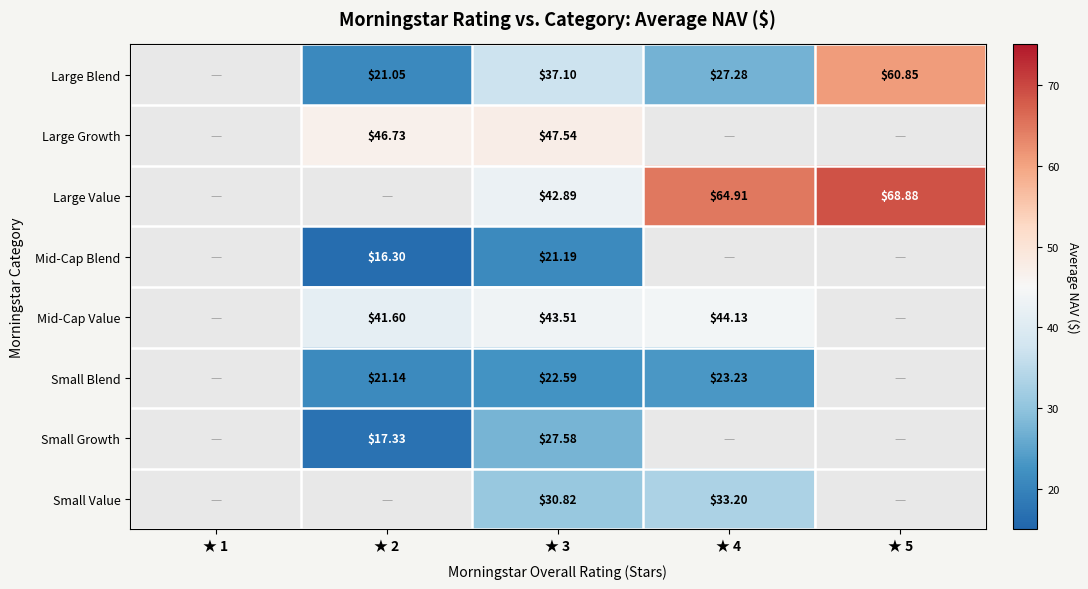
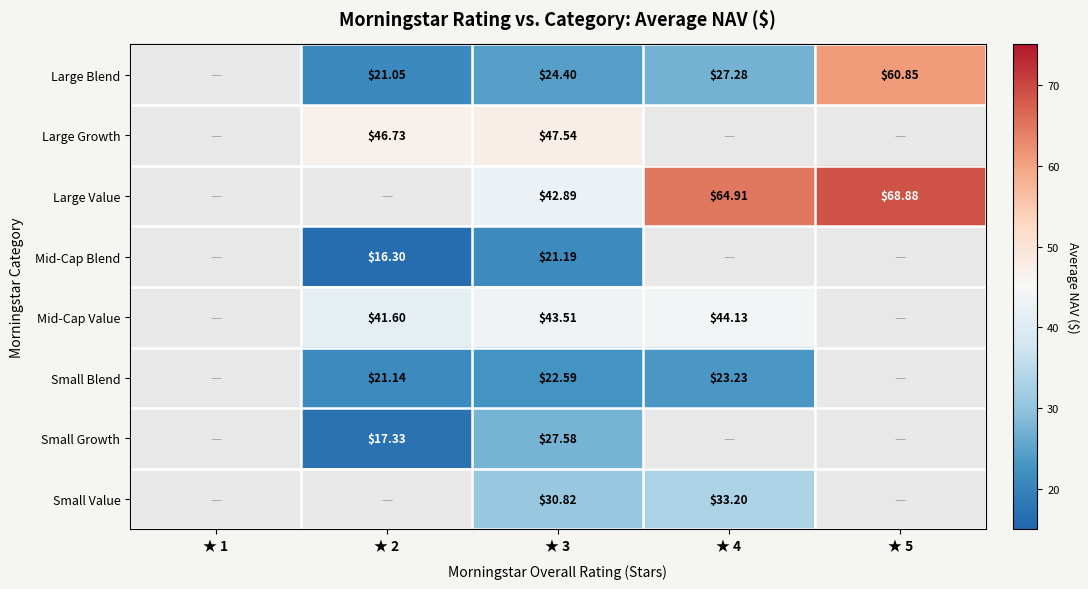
Large Blend, ★ 3: $37.10 -> $24.40
